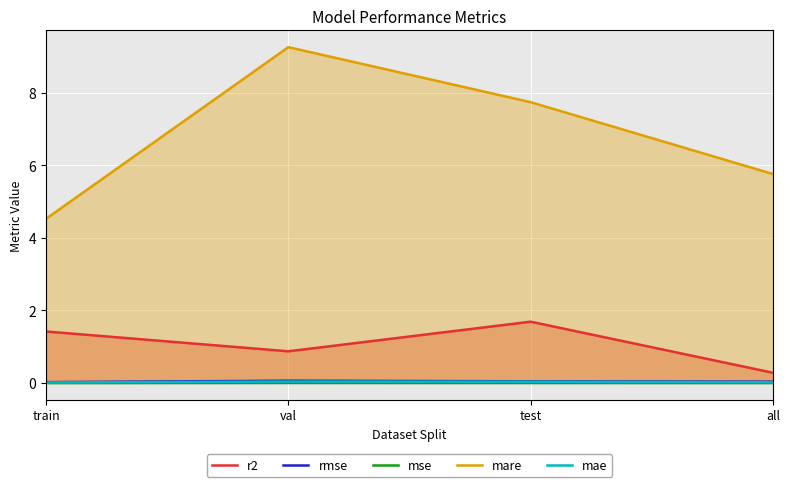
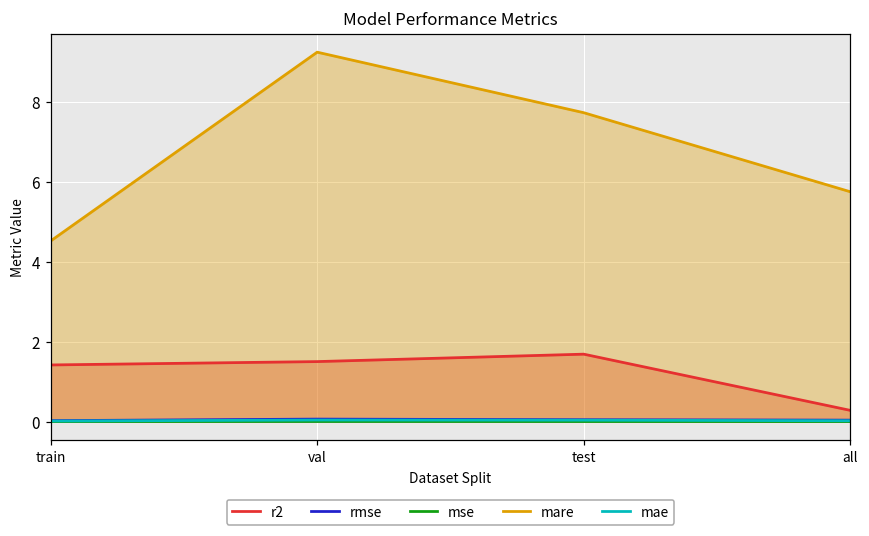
r2, val: 0.9 -> 1.5
